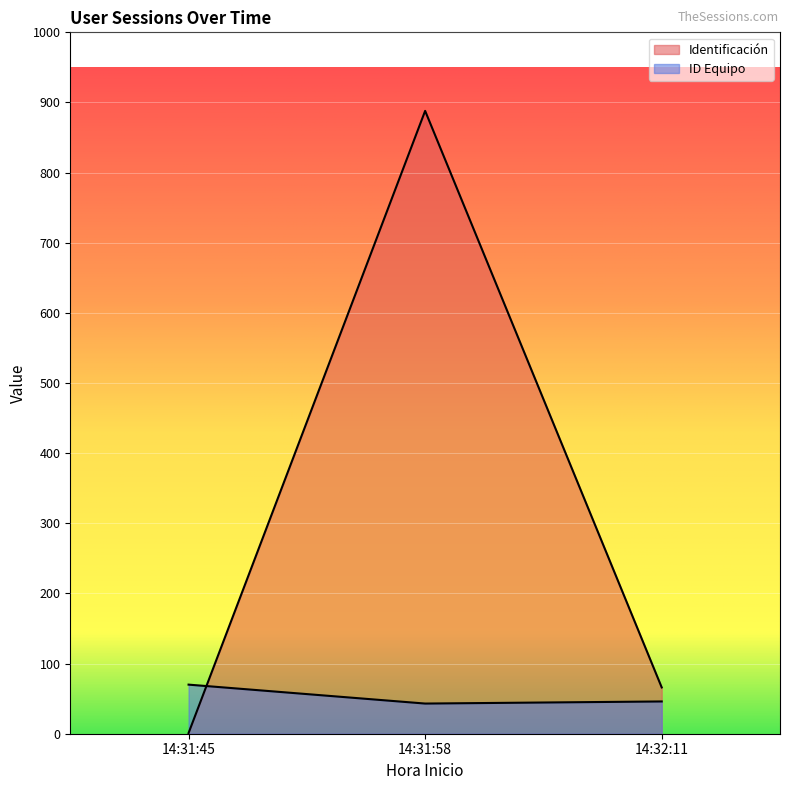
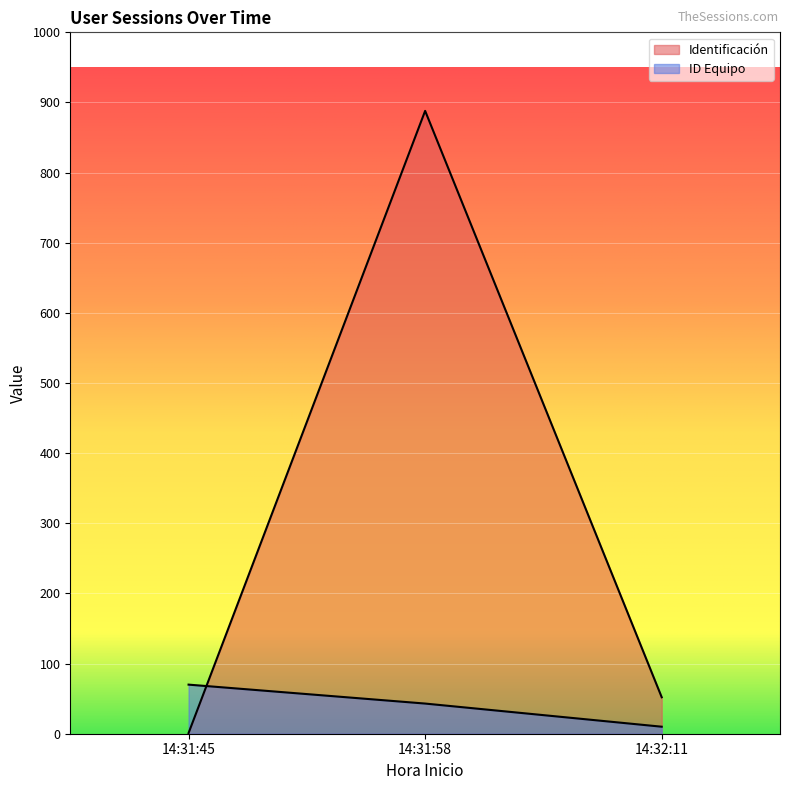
Identificación, 14:32:11: 70 -> 50
ID Equipo, 14:32:11: 50 -> 10
